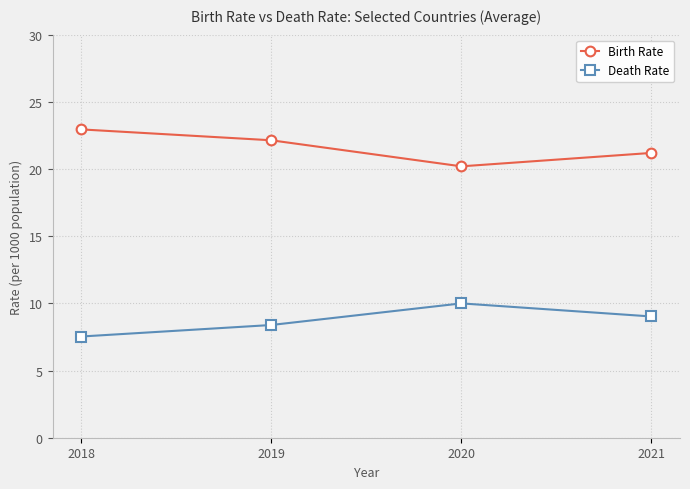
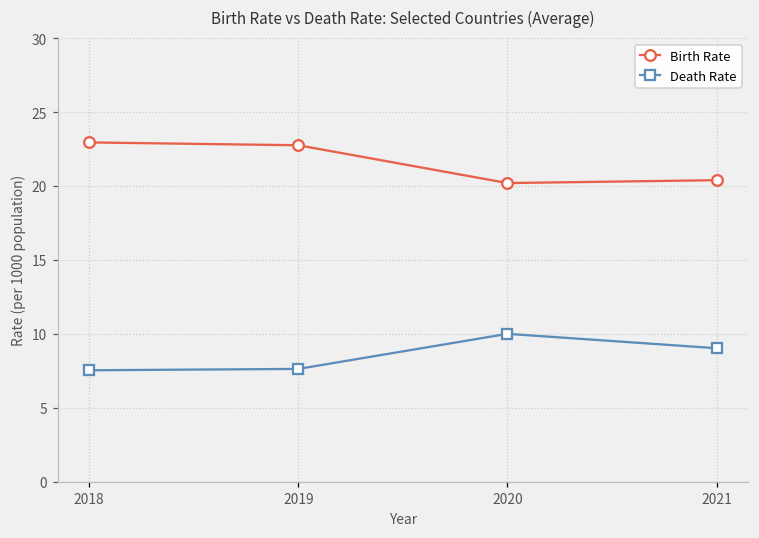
Birth Rate, 2019: 22.1 -> 22.8
Death Rate, 2019: 8.4 -> 7.6
Birth Rate, 2021: 21.2 -> 20.4
